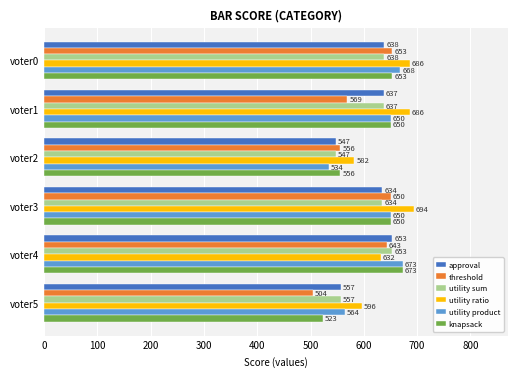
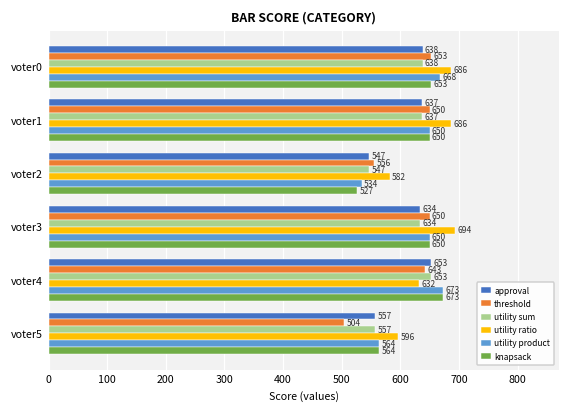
threshold, voter1: 569 -> 650
knapsack, voter2: 556 -> 527
knapsack, voter5: 523 -> 564
